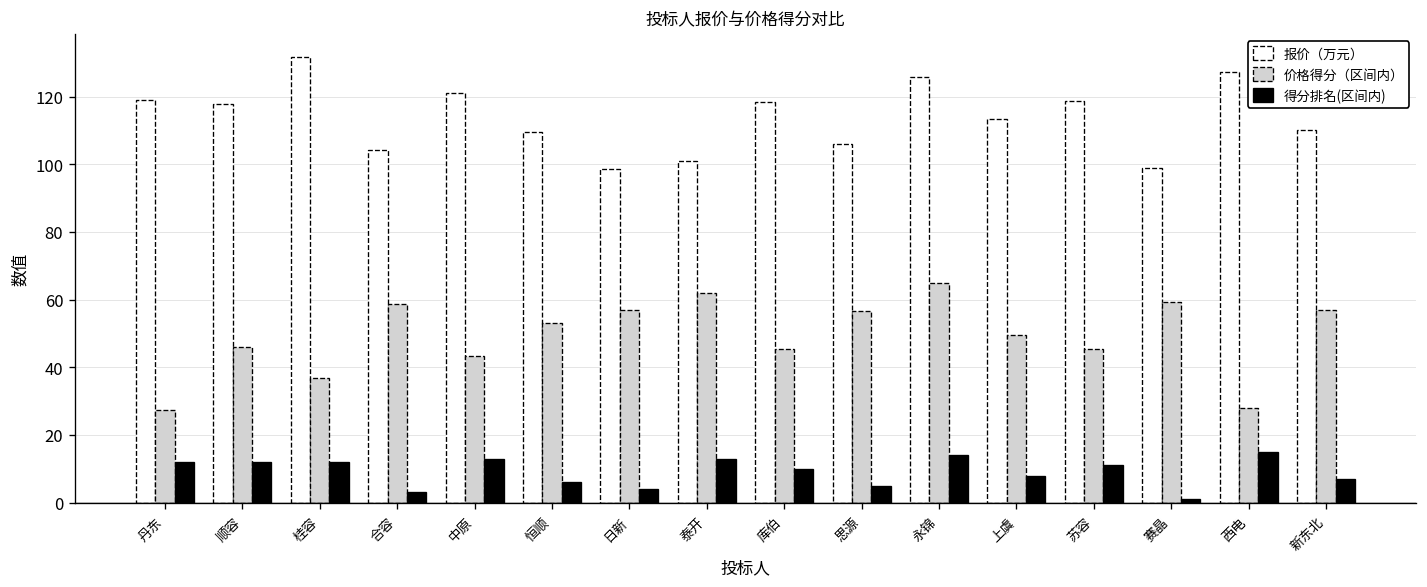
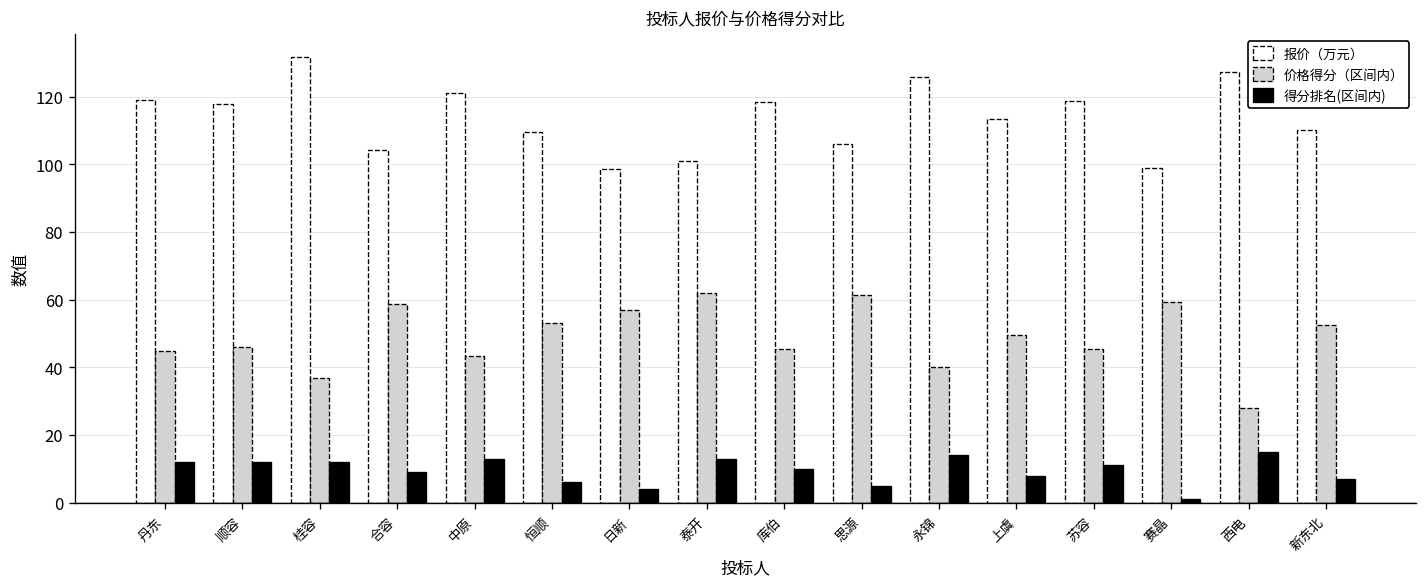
价格得分（区间内）, 丹东: 27 -> 45
得分排名(区间内), 合容: 3 -> 9
价格得分（区间内）, 思源: 57 -> 61
价格得分（区间内）, 永锦: 65 -> 40
价格得分（区间内）, 新东北: 57 -> 53
